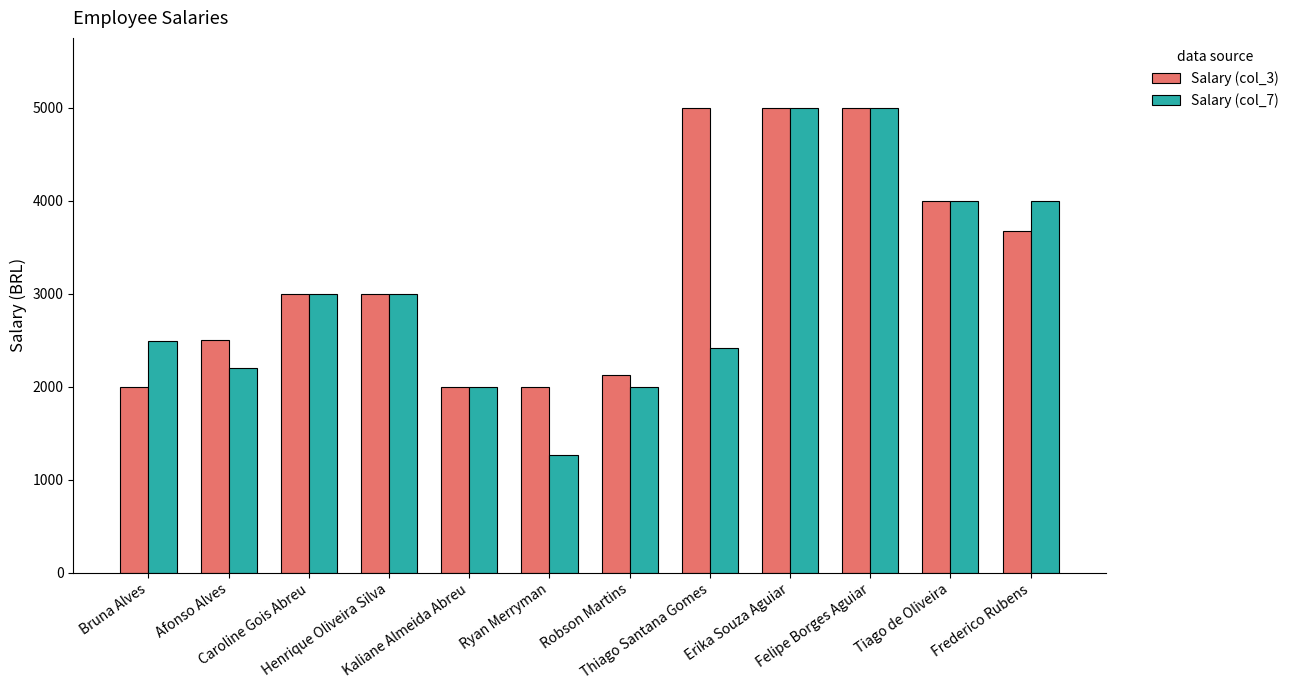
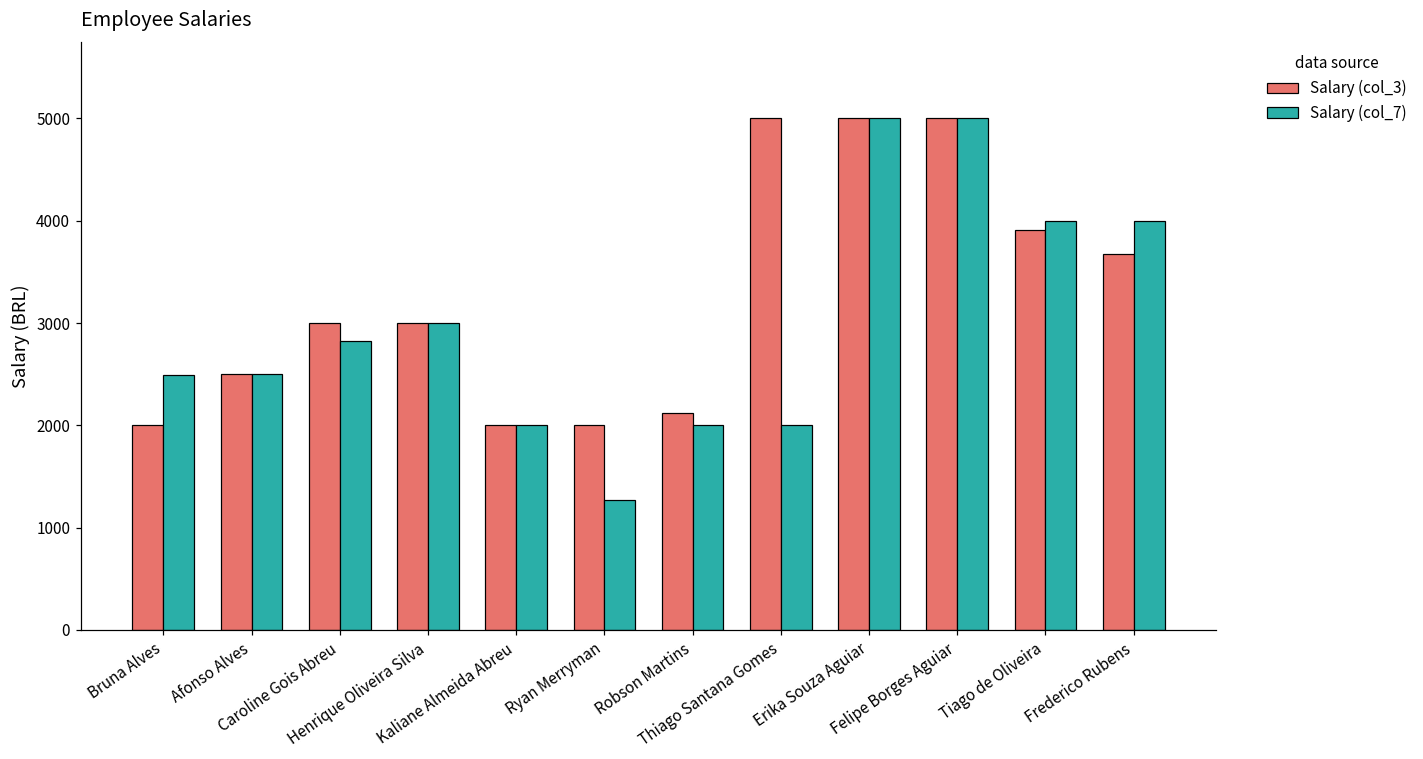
Salary (col_7), Afonso Alves: 2200 -> 2500
Salary (col_7), Caroline Gois Abreu: 3000 -> 2800
Salary (col_7), Thiago Santana Gomes: 2400 -> 2000
Salary (col_3), Tiago de Oliveira: 4000 -> 3900
